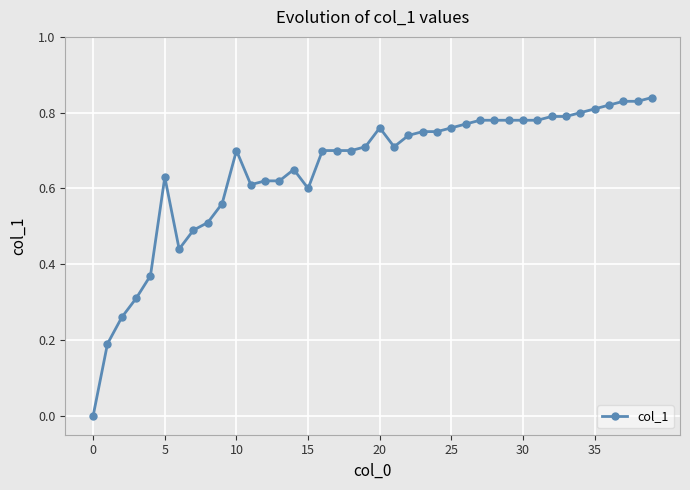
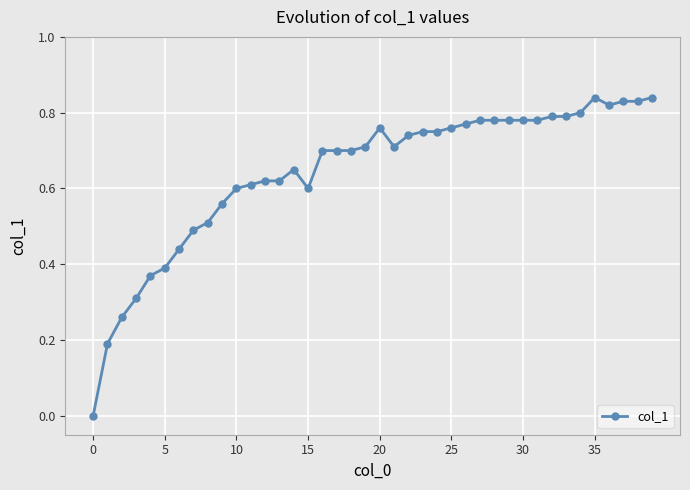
5: 0.63 -> 0.39
10: 0.7 -> 0.6
35: 0.81 -> 0.84
